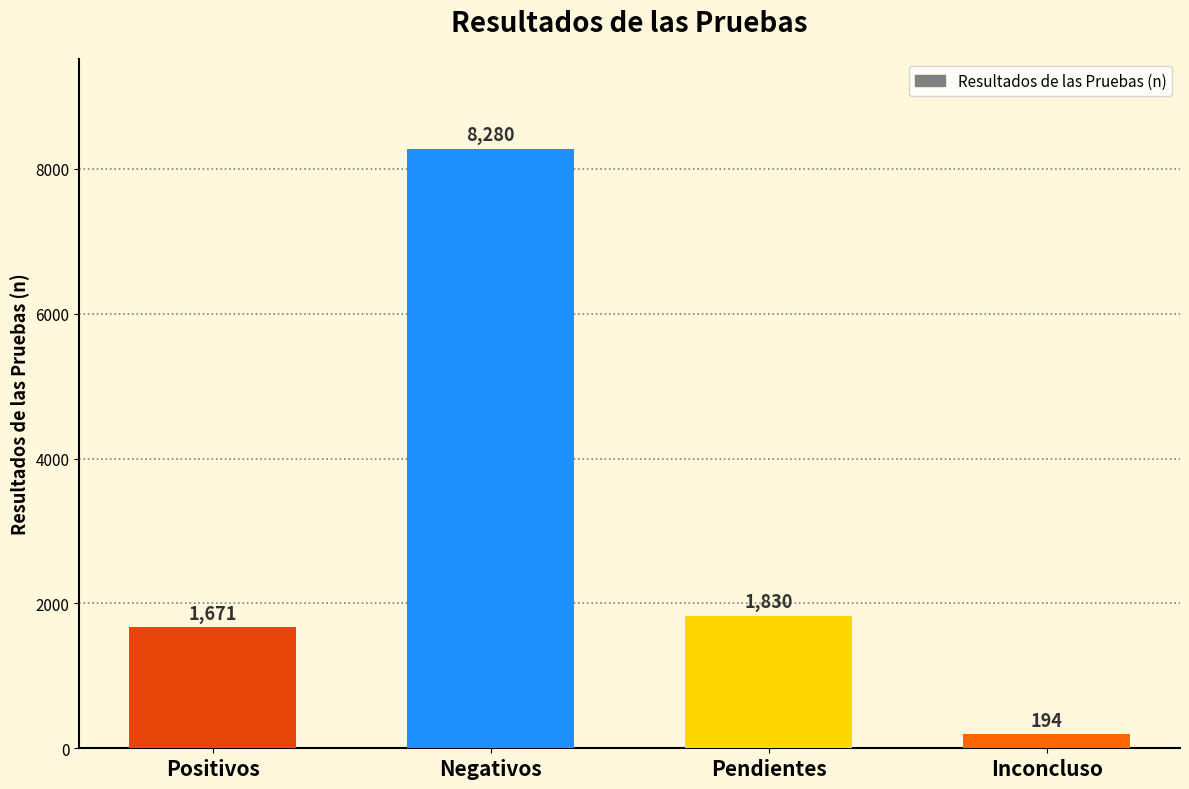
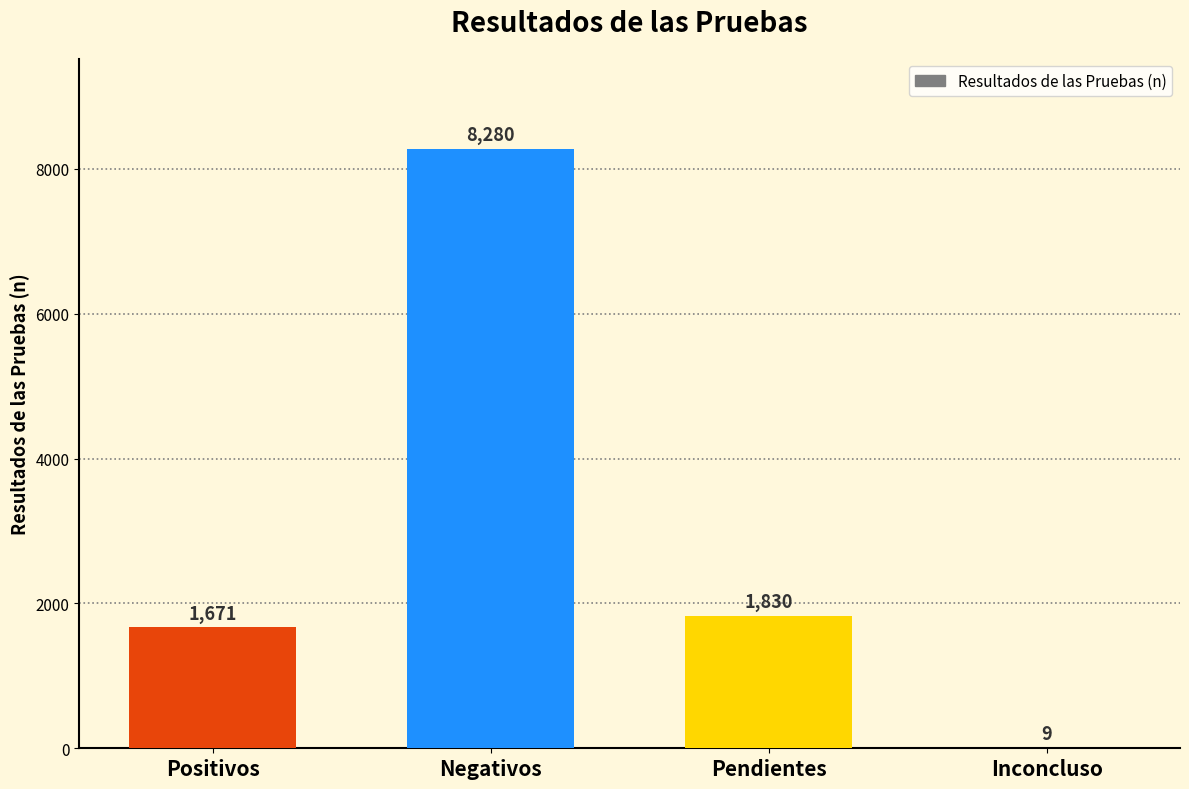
Inconcluso: 194 -> 9
